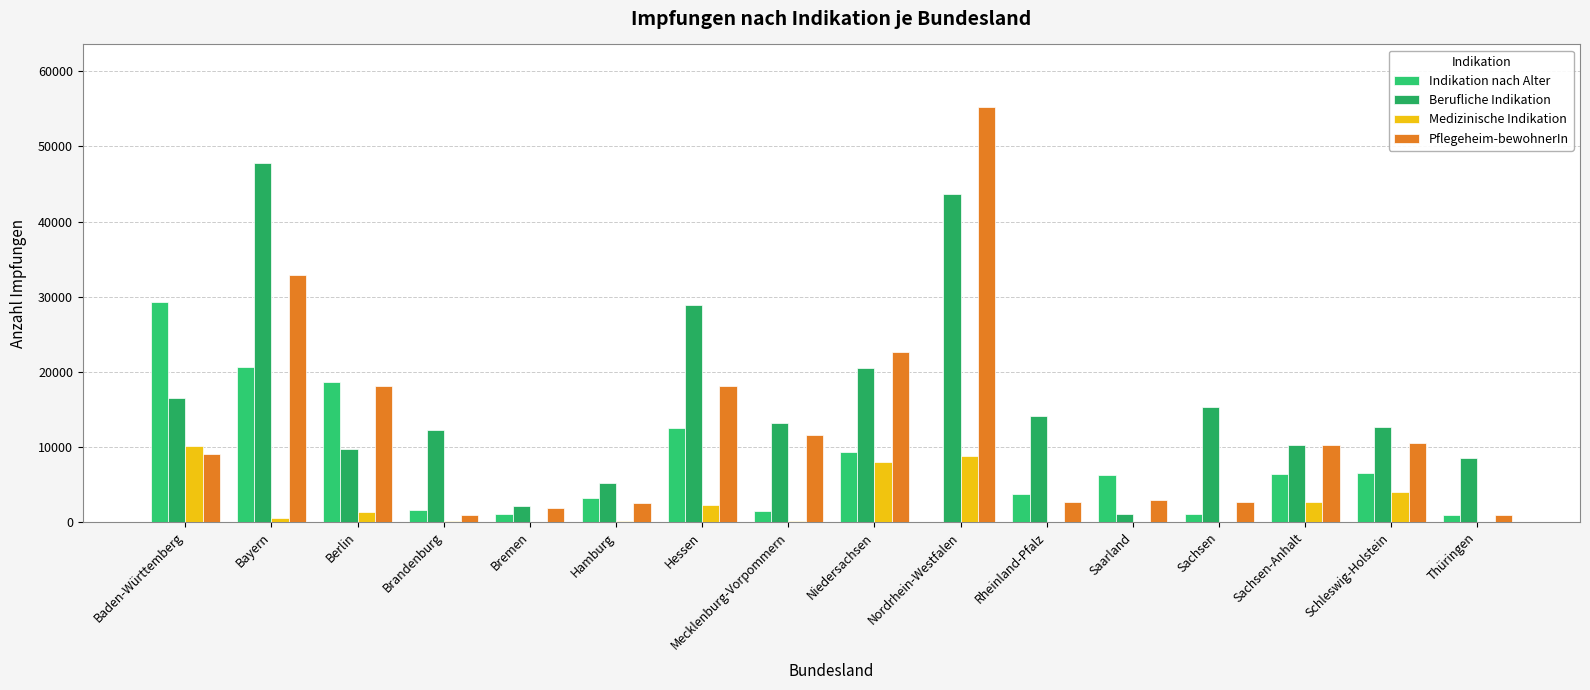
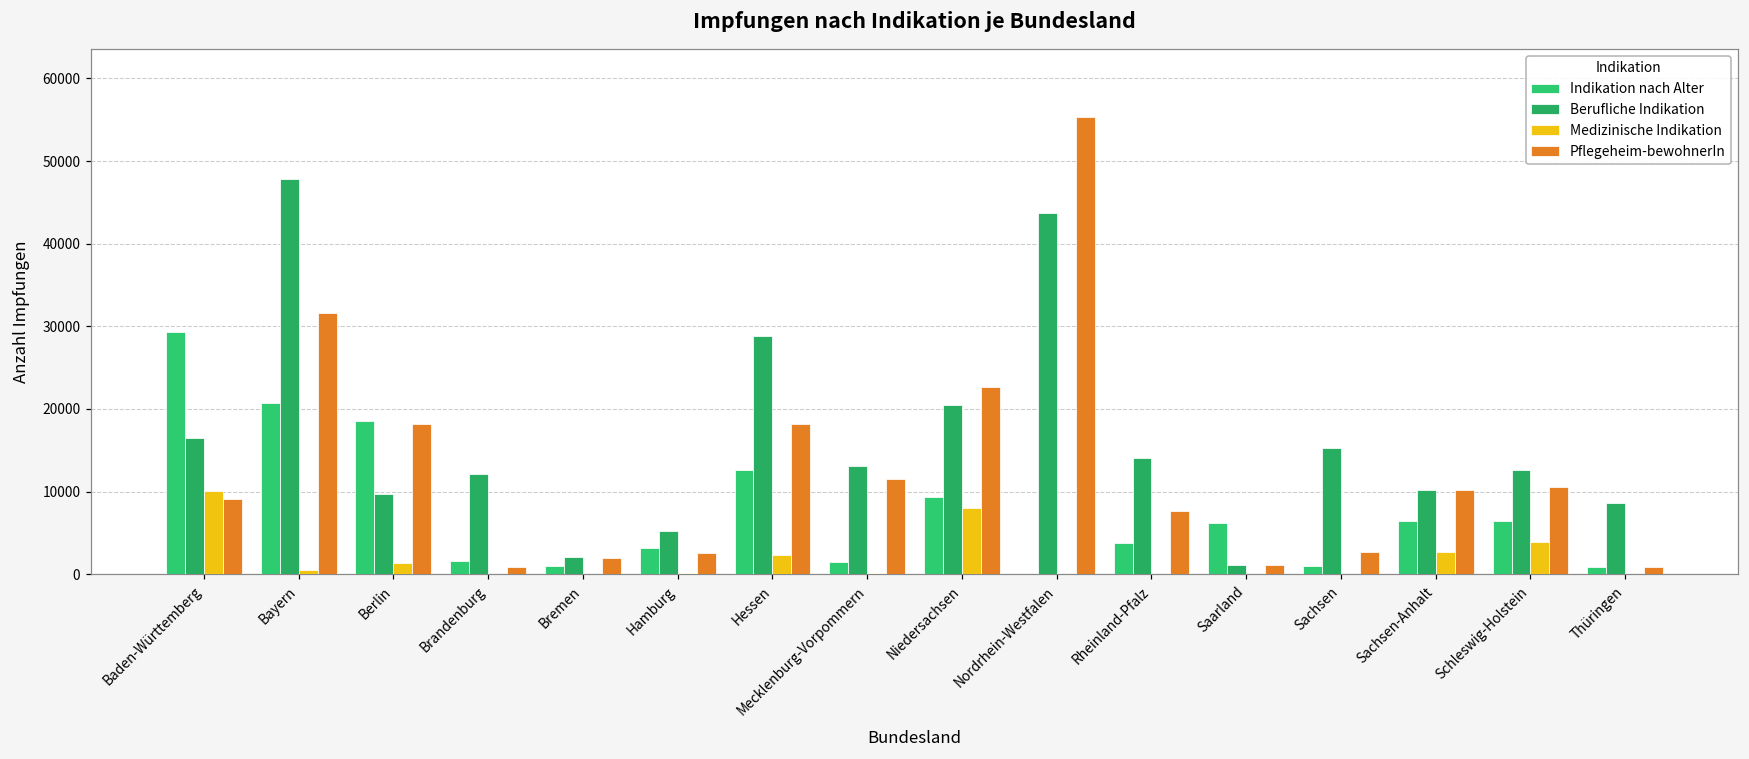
Pflegeheim-bewohnerIn, Bayern: 33000 -> 32000
Medizinische Indikation, Nordrhein-Westfalen: 9000 -> 0
Pflegeheim-bewohnerIn, Rheinland-Pfalz: 3000 -> 8000
Pflegeheim-bewohnerIn, Saarland: 3000 -> 1000
